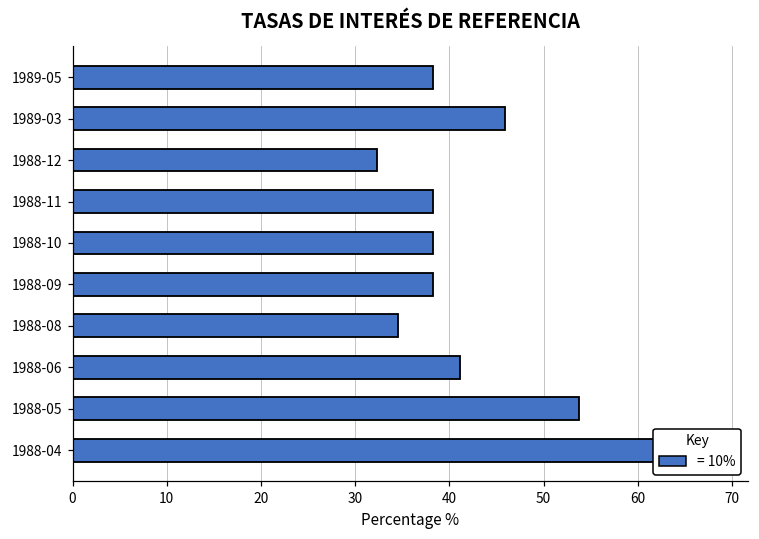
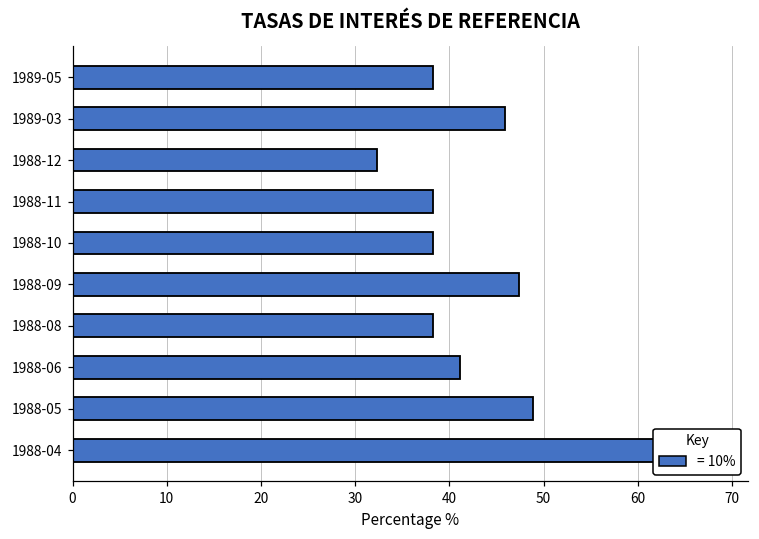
1988-09: 38 -> 47
1988-08: 35 -> 38
1988-05: 54 -> 49
